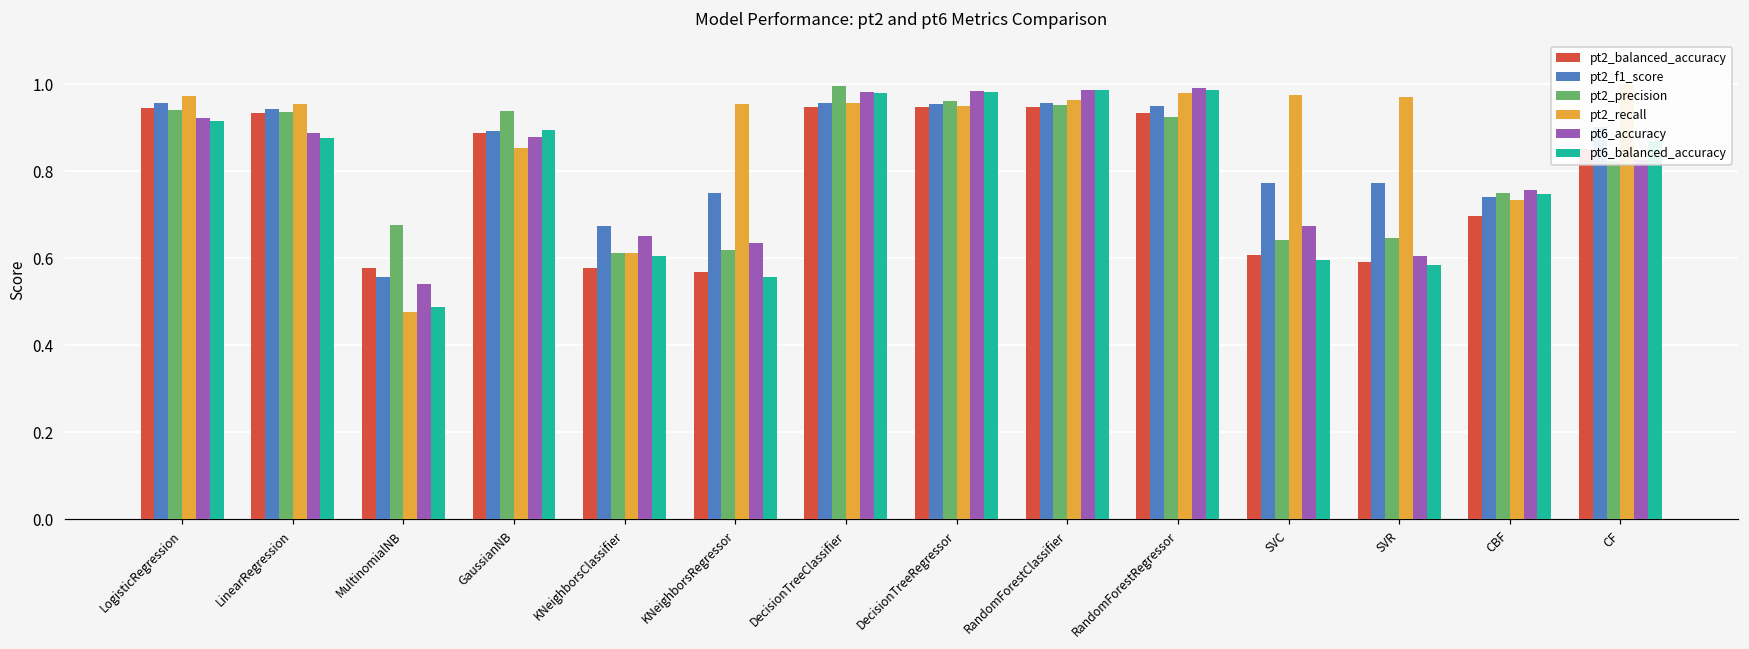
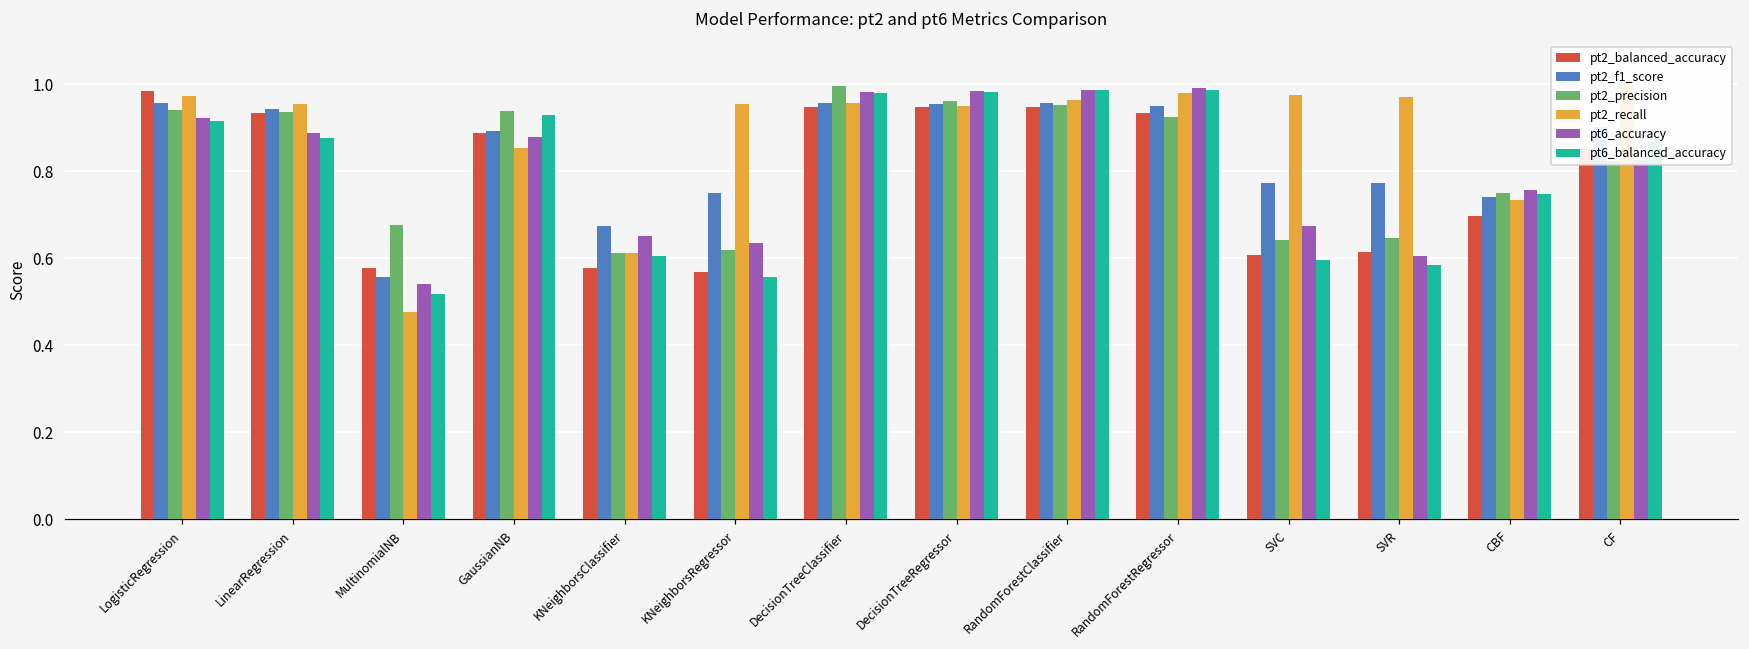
pt2_balanced_accuracy, LogisticRegression: 0.95 -> 0.98
pt6_balanced_accuracy, MultinomialNB: 0.49 -> 0.52
pt6_balanced_accuracy, GaussianNB: 0.89 -> 0.93
pt2_balanced_accuracy, SVR: 0.59 -> 0.61
